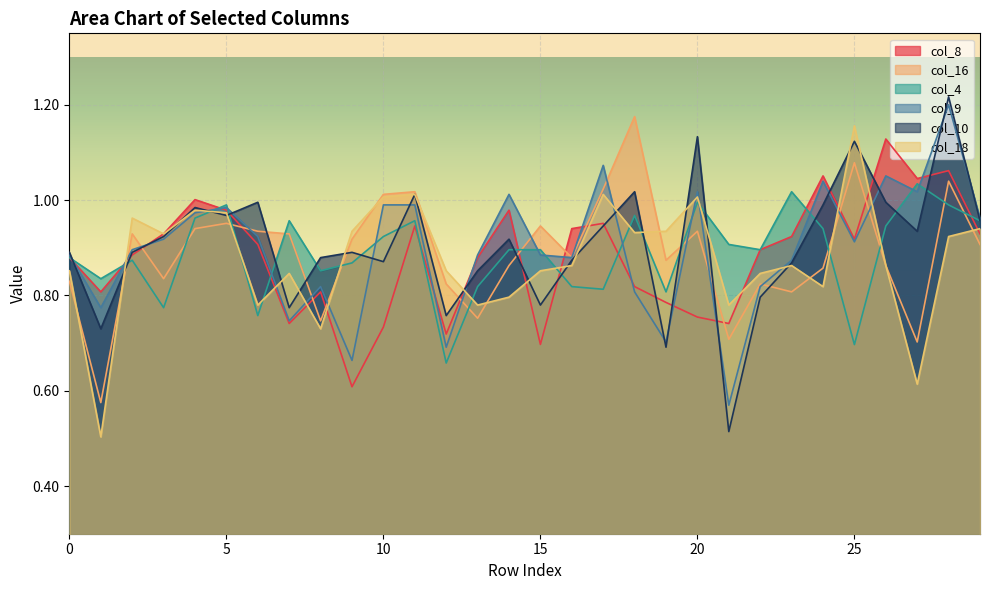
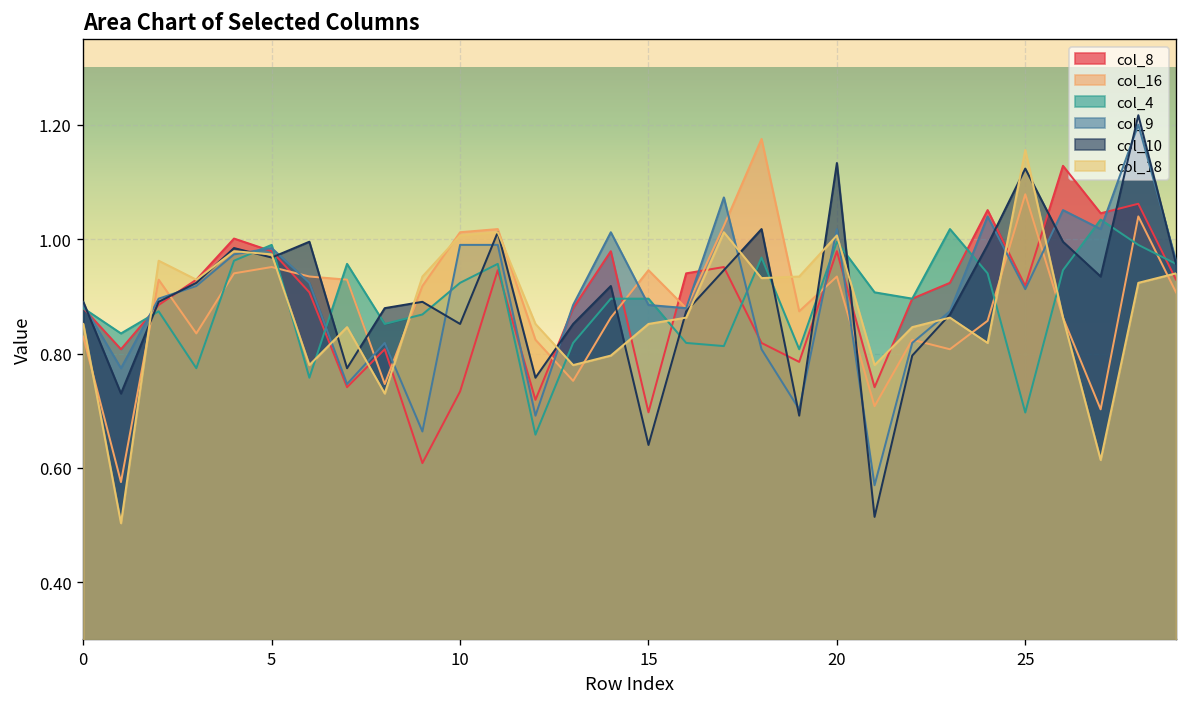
col_10, 10: 0.87 -> 0.85
col_10, 15: 0.78 -> 0.64
col_8, 20: 0.75 -> 0.98
